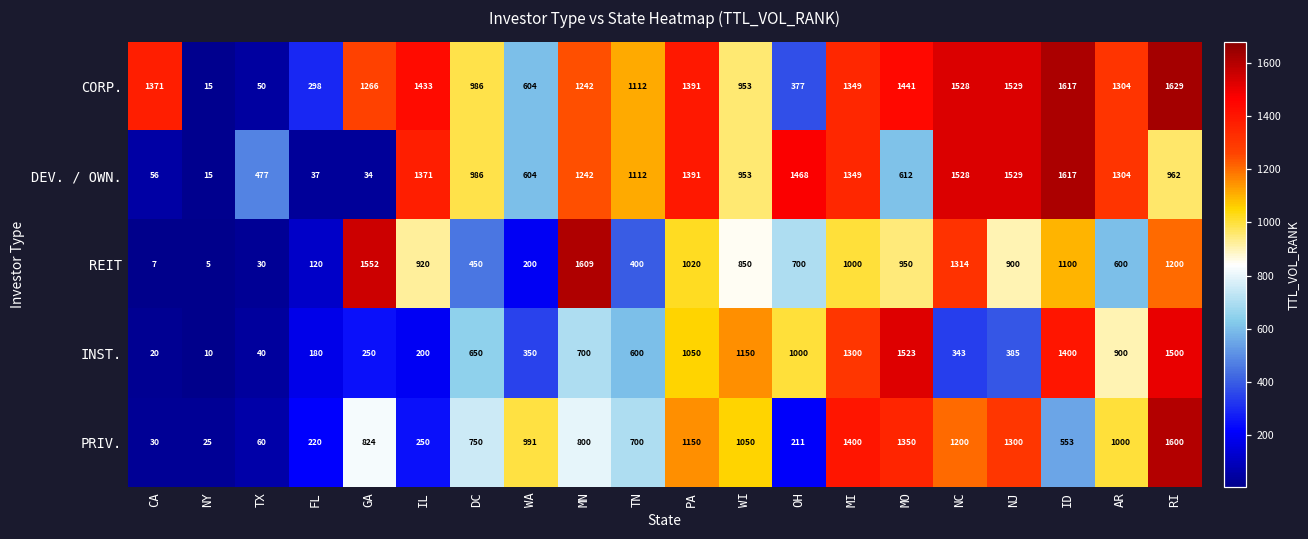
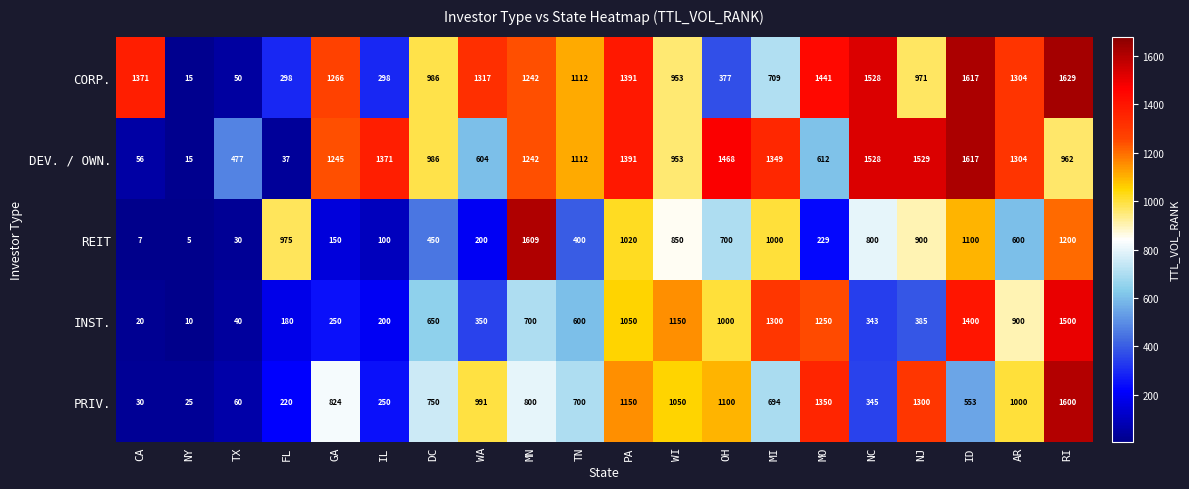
CORP., IL: 1433 -> 298
CORP., WA: 604 -> 1317
CORP., MI: 1349 -> 709
CORP., NJ: 1529 -> 971
DEV. / OWN., GA: 34 -> 1245
REIT, FL: 120 -> 975
REIT, GA: 1552 -> 150
REIT, IL: 920 -> 100
REIT, MO: 950 -> 229
REIT, NC: 1314 -> 800
INST., MO: 1523 -> 1250
PRIV., OH: 211 -> 1100
PRIV., MI: 1400 -> 694
PRIV., NC: 1200 -> 345
